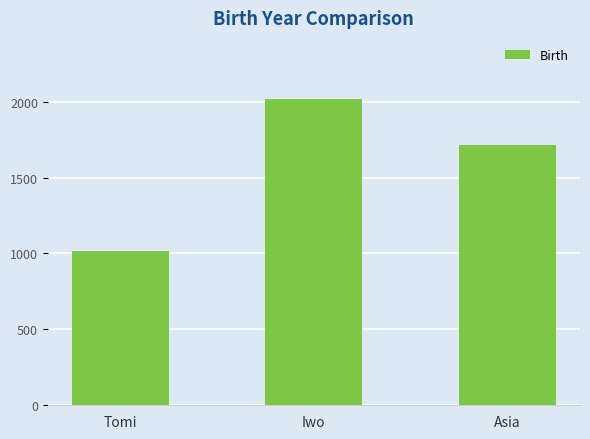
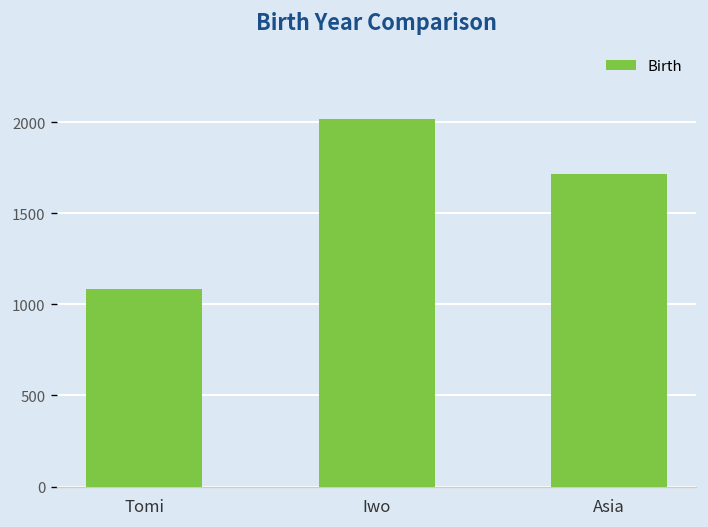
Tomi: 1010 -> 1090
